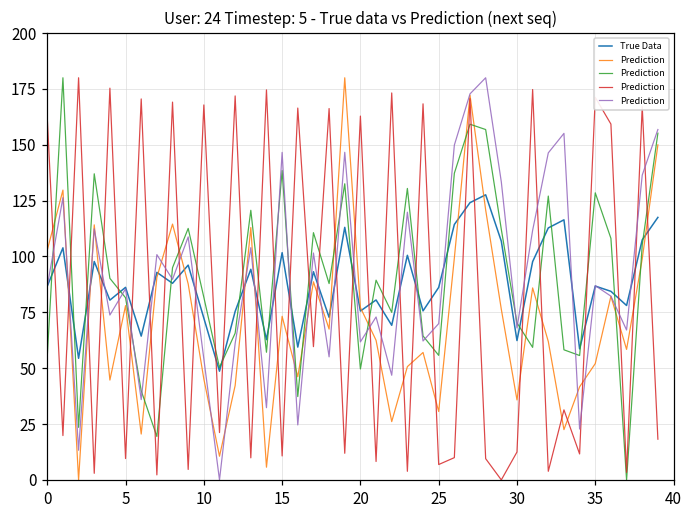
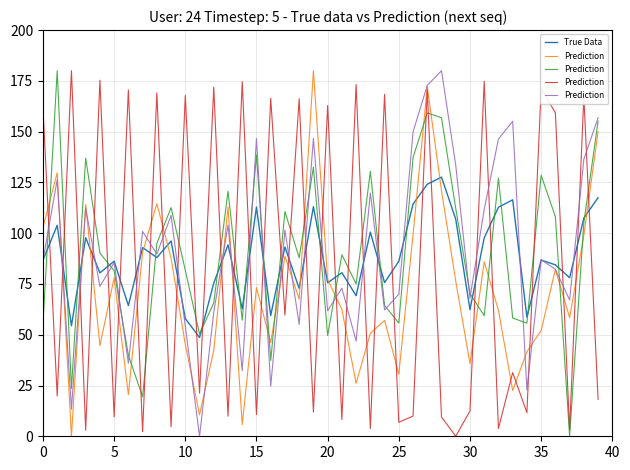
True Data, 10: 72 -> 58
True Data, 15: 102 -> 113
